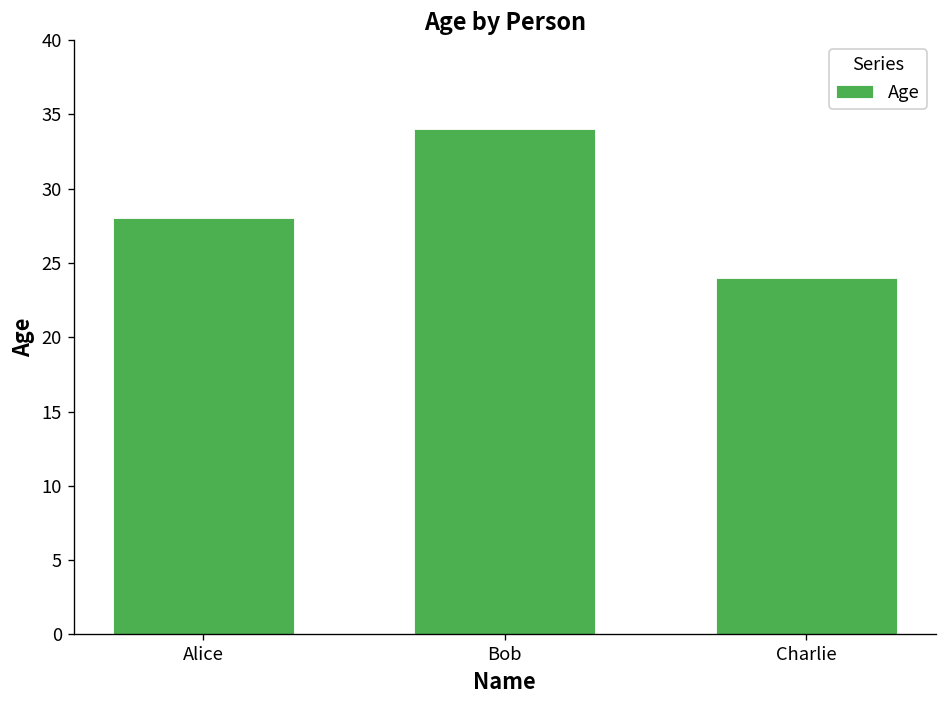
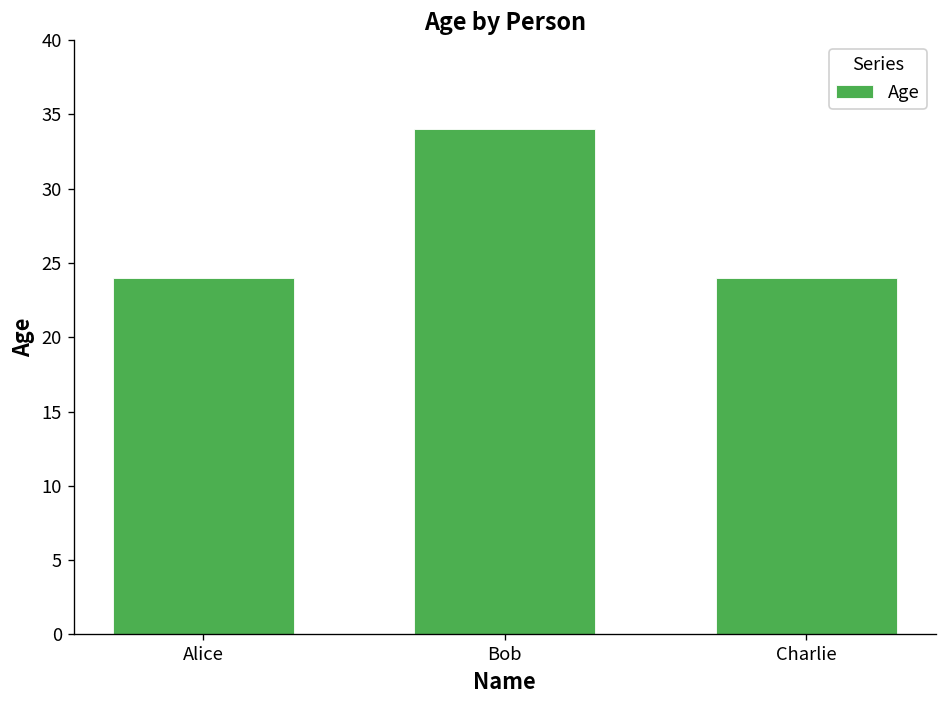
Alice: 28 -> 24
